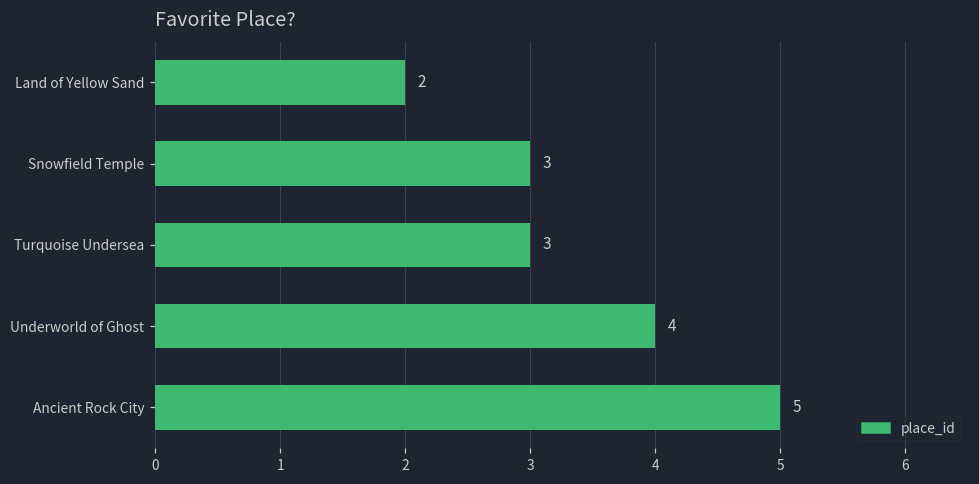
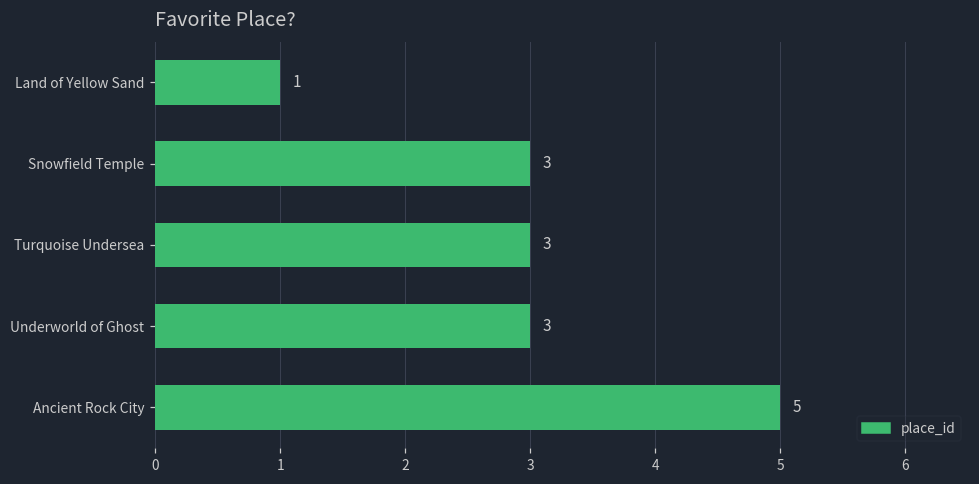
Land of Yellow Sand: 2 -> 1
Underworld of Ghost: 4 -> 3
